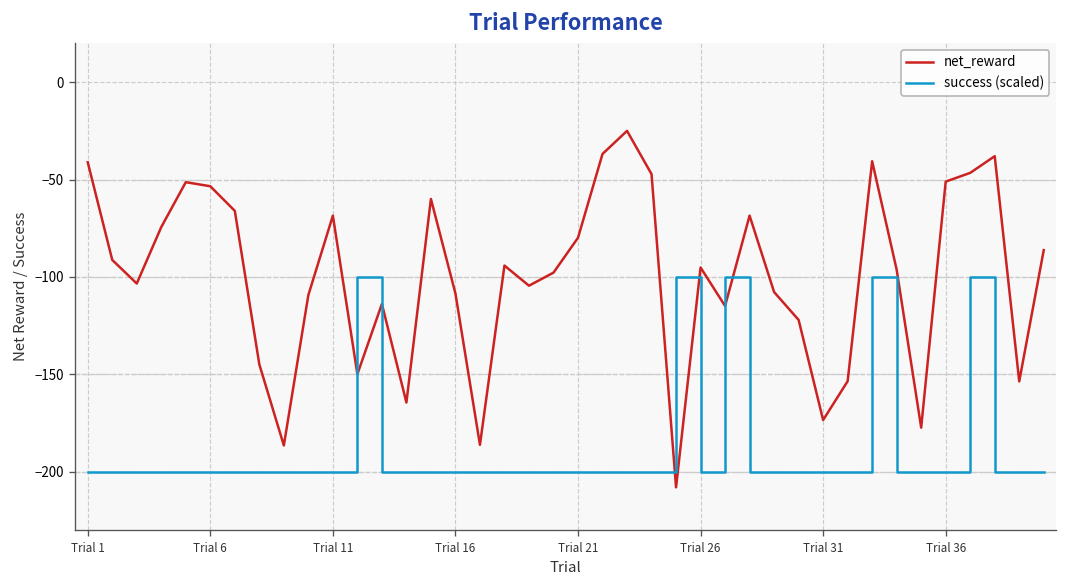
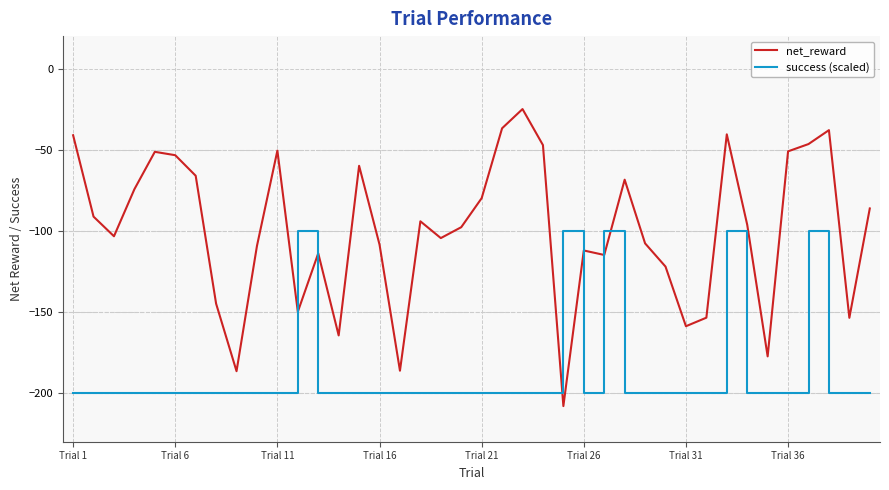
net_reward, Trial 11: -69 -> -51
net_reward, Trial 26: -95 -> -112
net_reward, Trial 31: -173 -> -159
